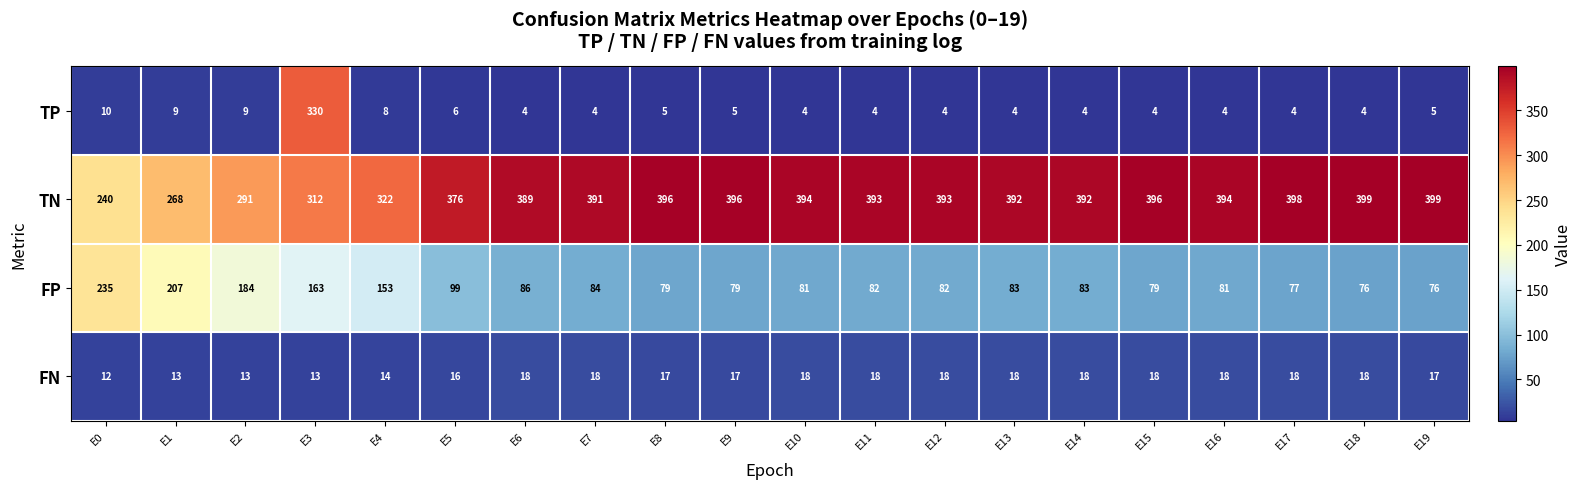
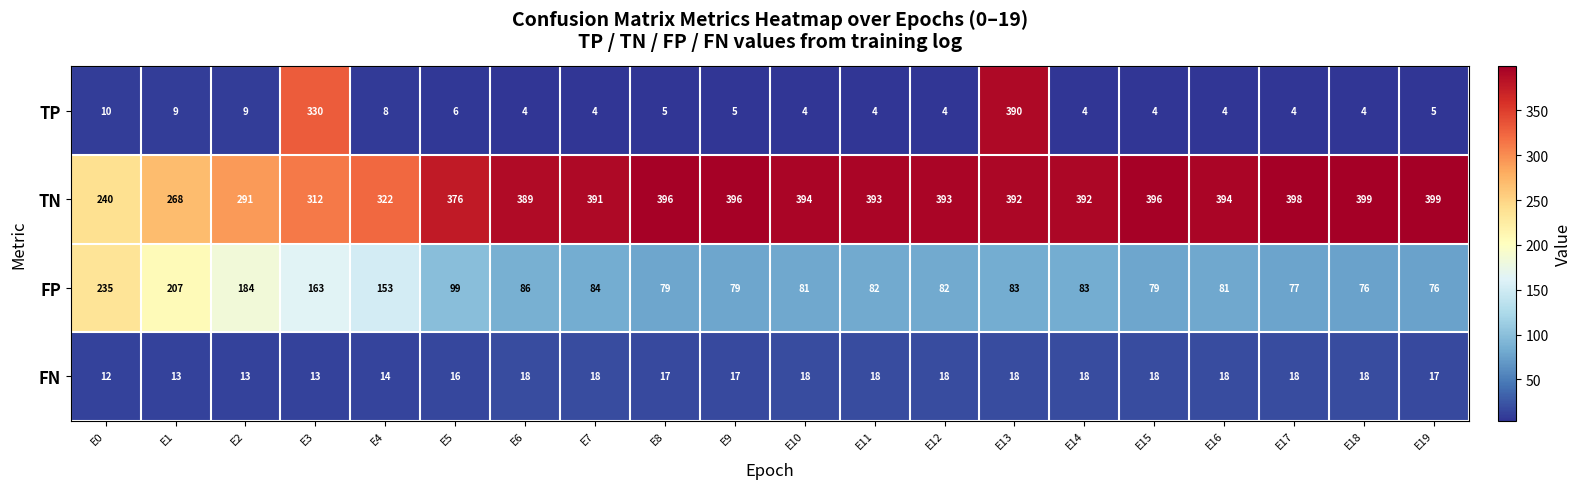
TP, E13: 4 -> 390
